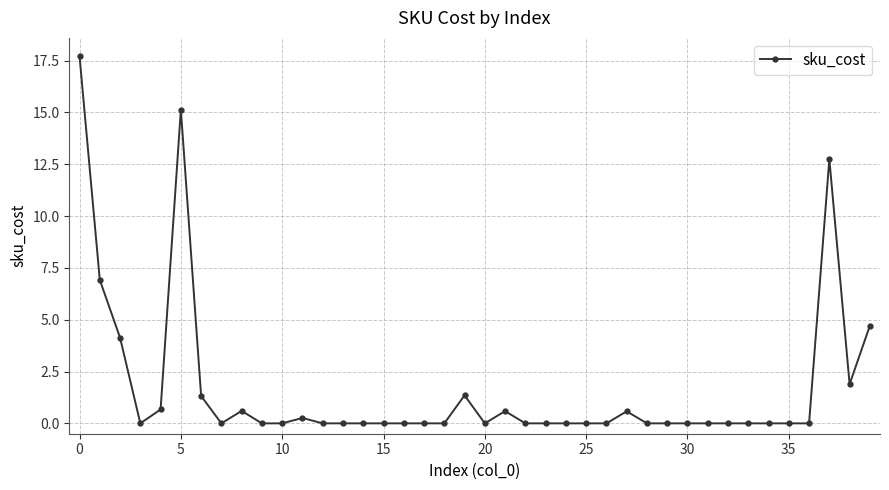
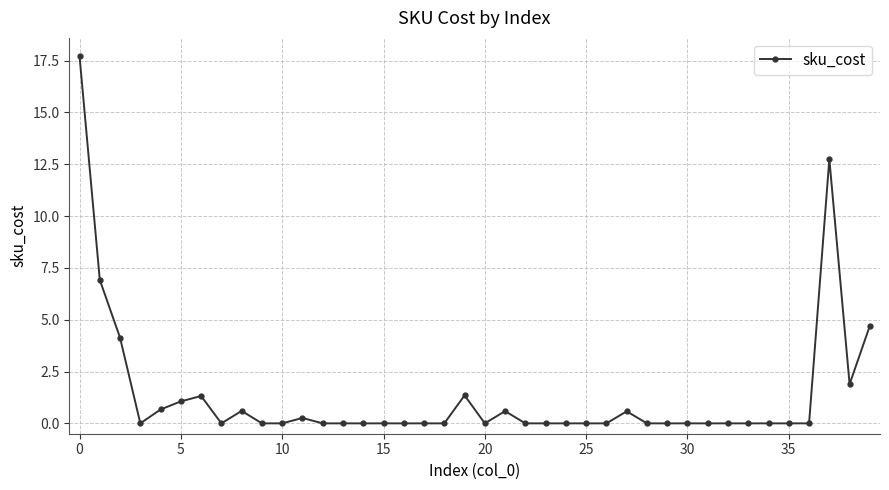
5: 15.1 -> 1.1
